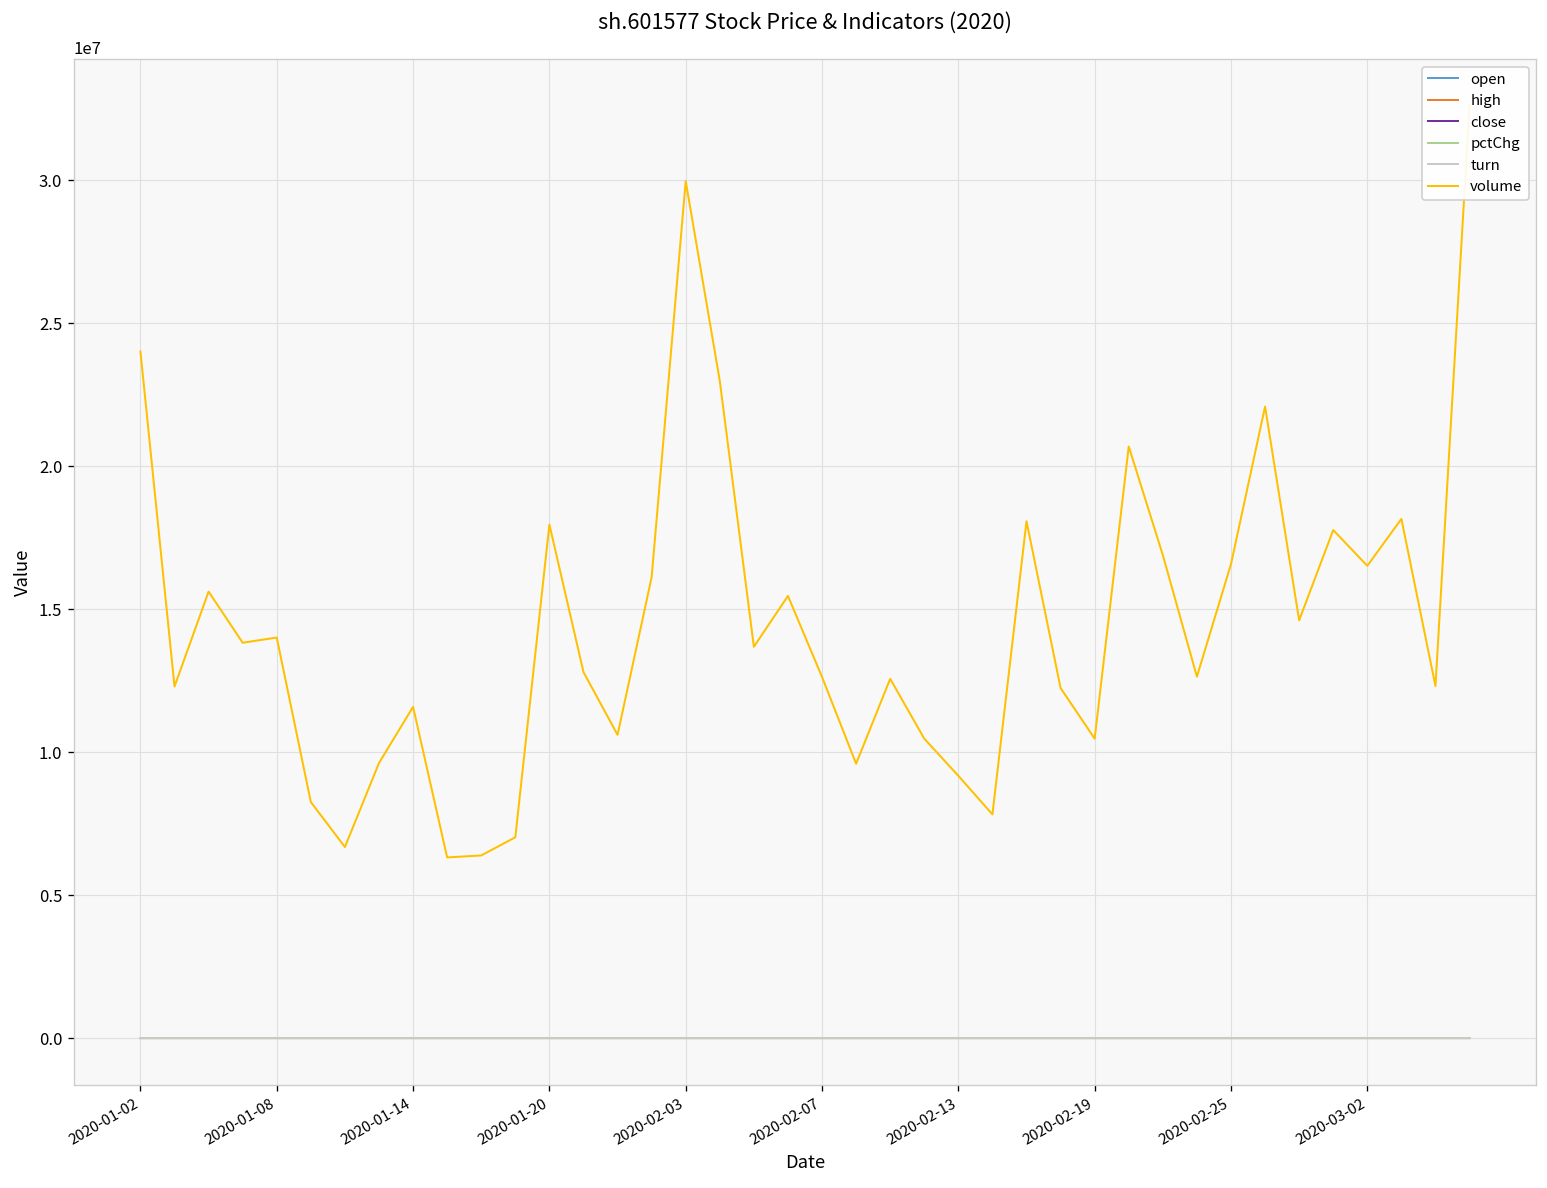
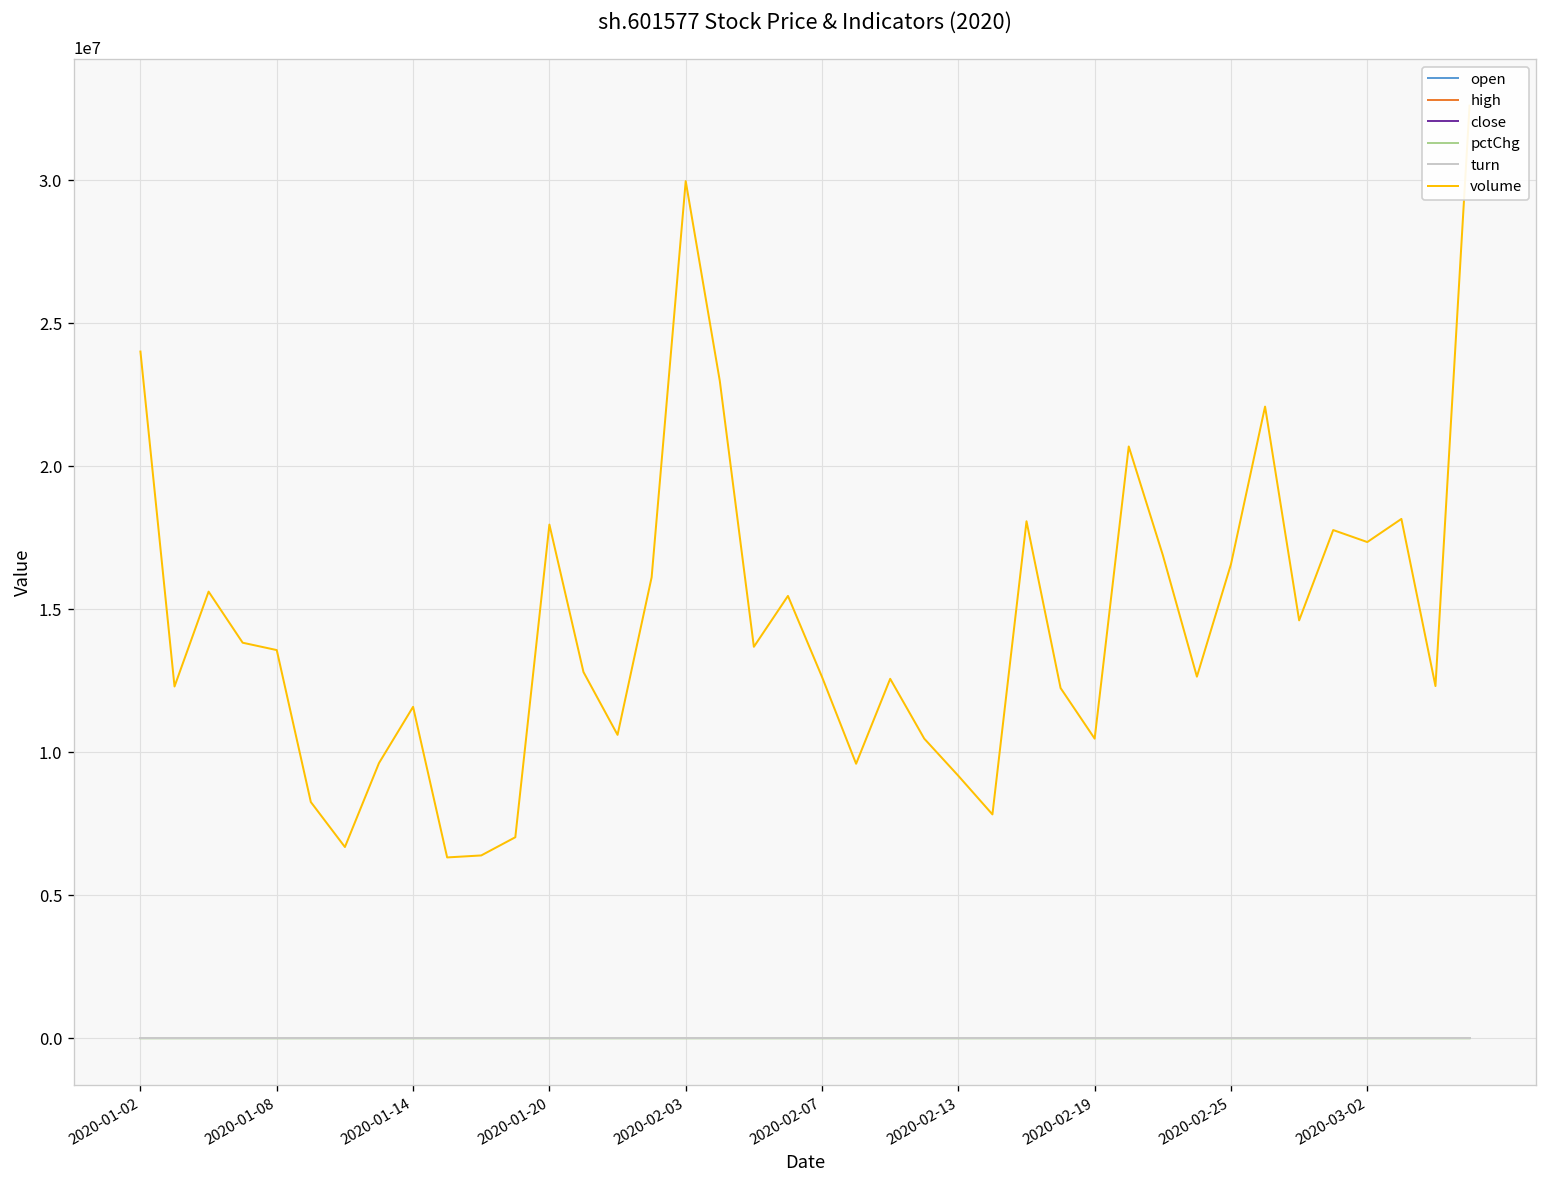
volume, 2020-01-08: 14000000 -> 13600000
volume, 2020-03-02: 16500000 -> 17400000
